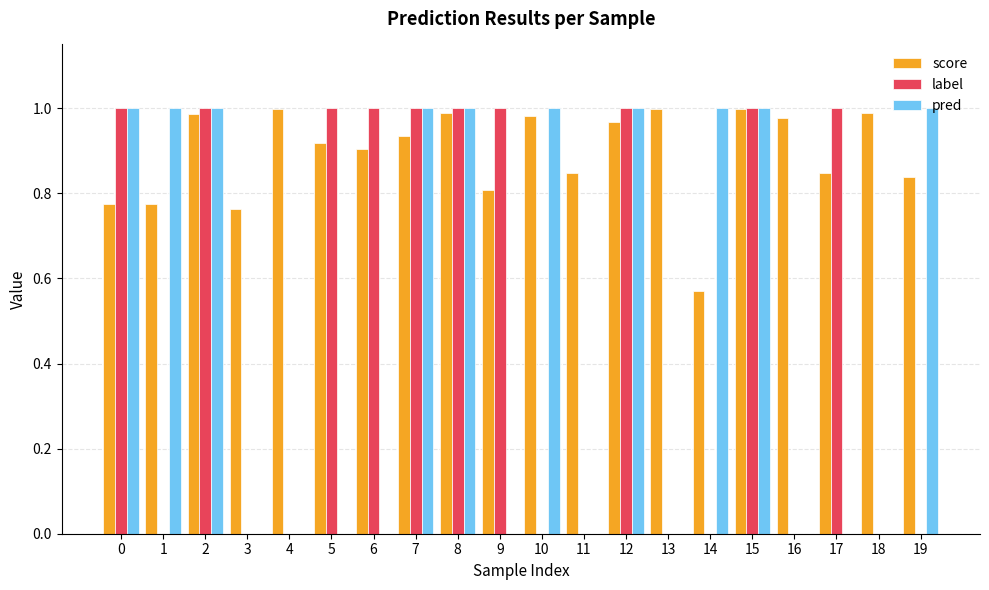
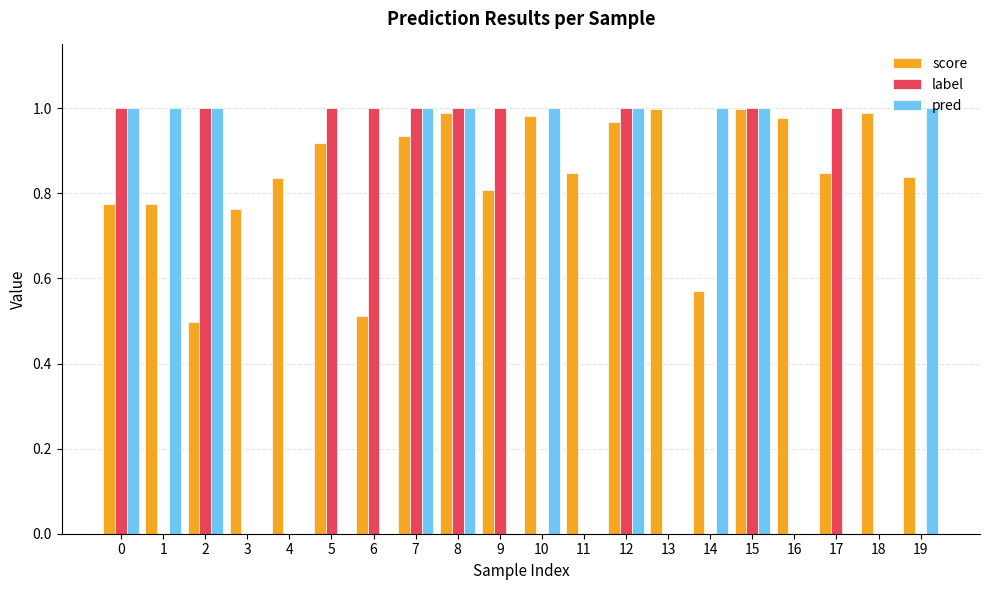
score, 2: 0.99 -> 0.50
score, 4: 1.00 -> 0.84
score, 6: 0.90 -> 0.51
